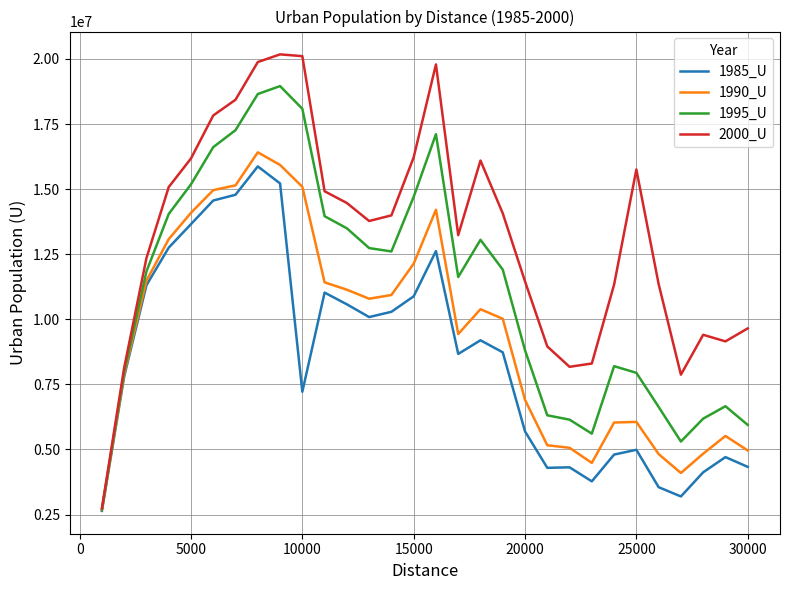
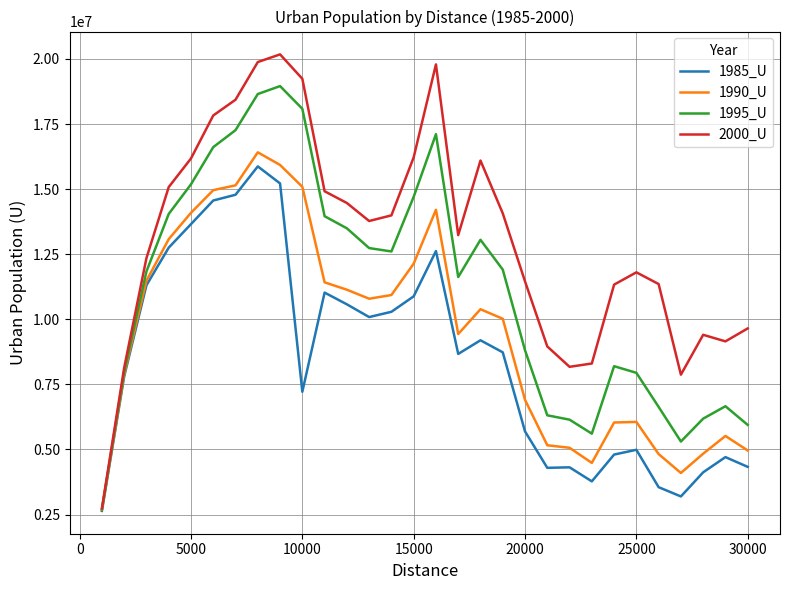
2000_U, 10000: 20100000 -> 19200000
2000_U, 25000: 15800000 -> 11800000
